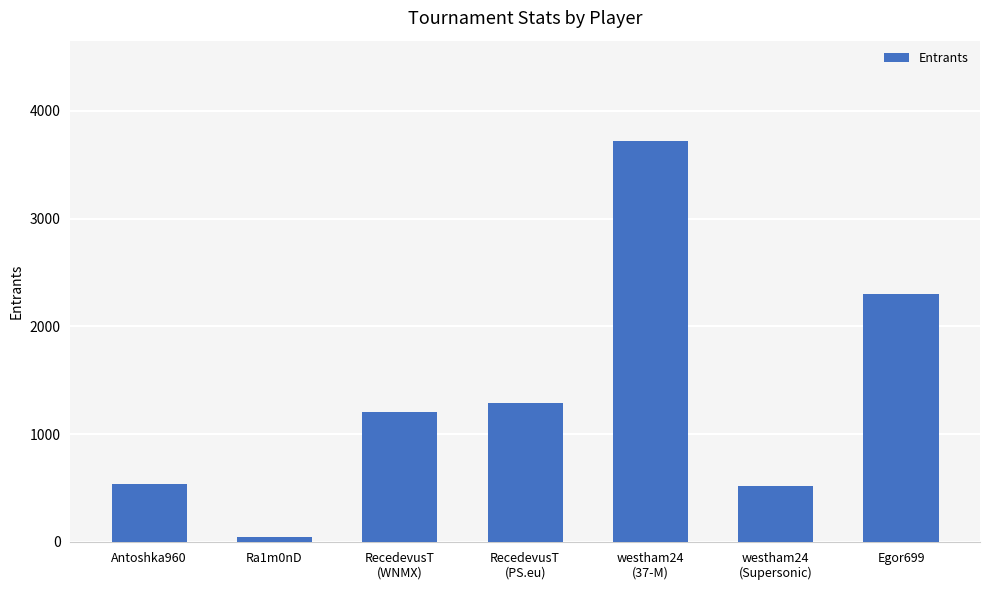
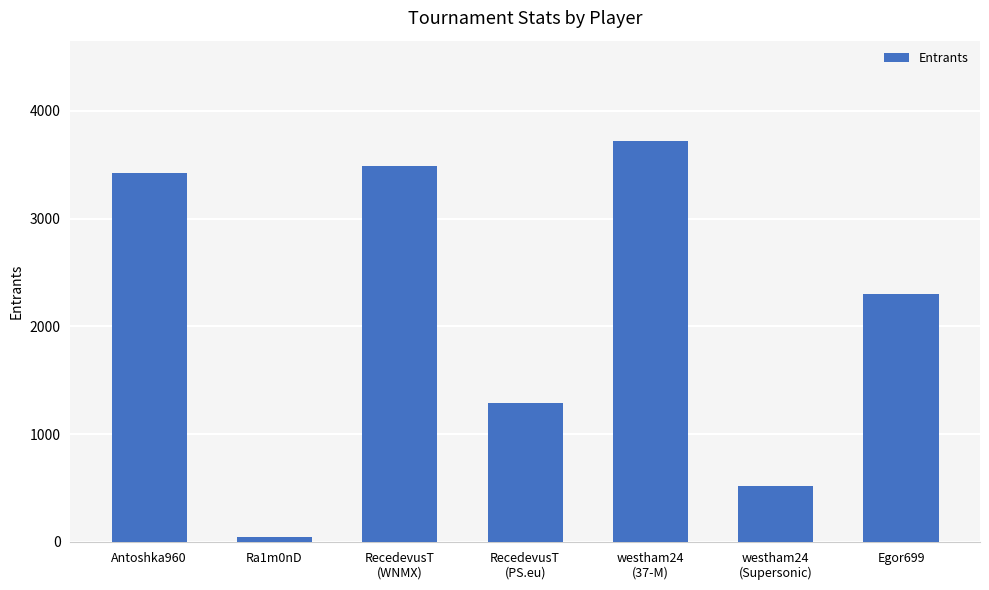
Antoshka960: 540 -> 3420
RecedevusT (WNMX): 1200 -> 3490
